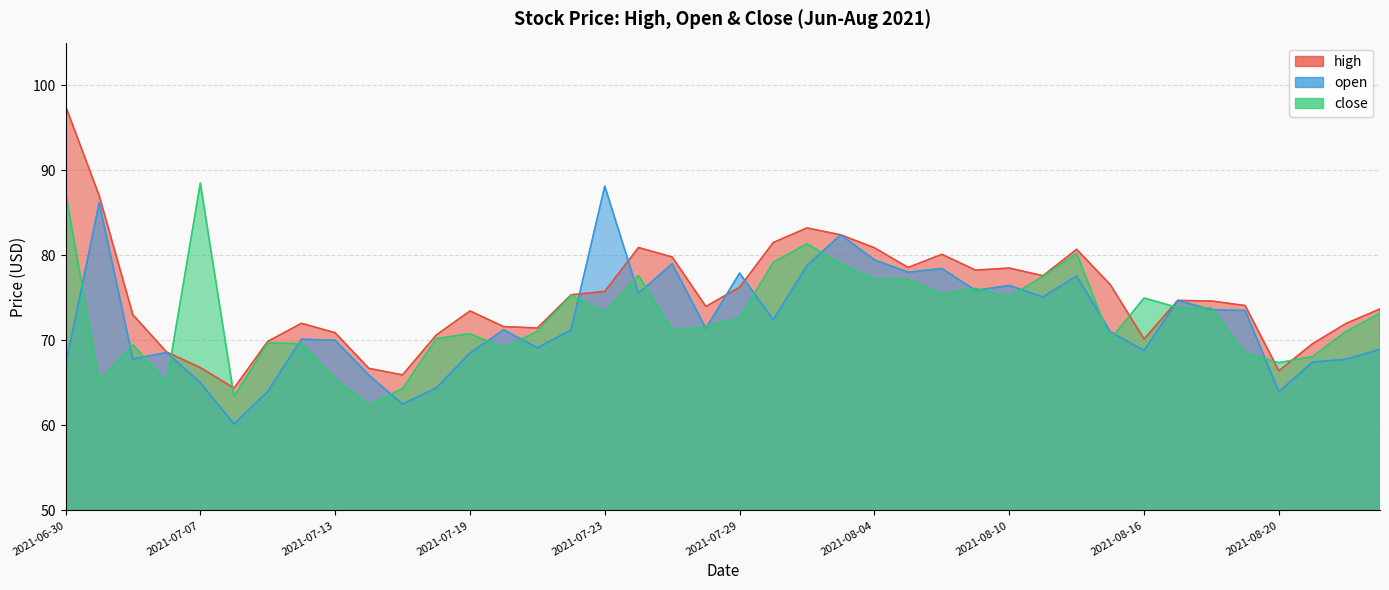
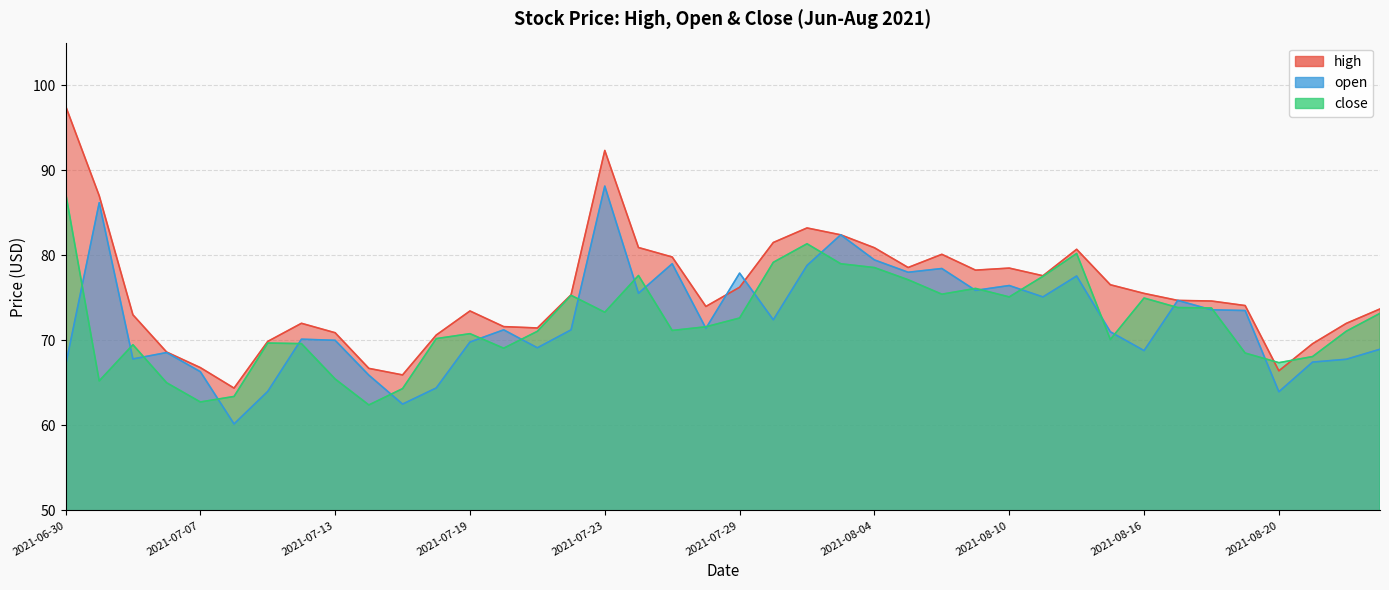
open, 2021-07-07: 65 -> 66
close, 2021-07-07: 88 -> 63
open, 2021-07-19: 69 -> 70
high, 2021-07-23: 76 -> 92
close, 2021-08-04: 77 -> 79
high, 2021-08-16: 70 -> 76
